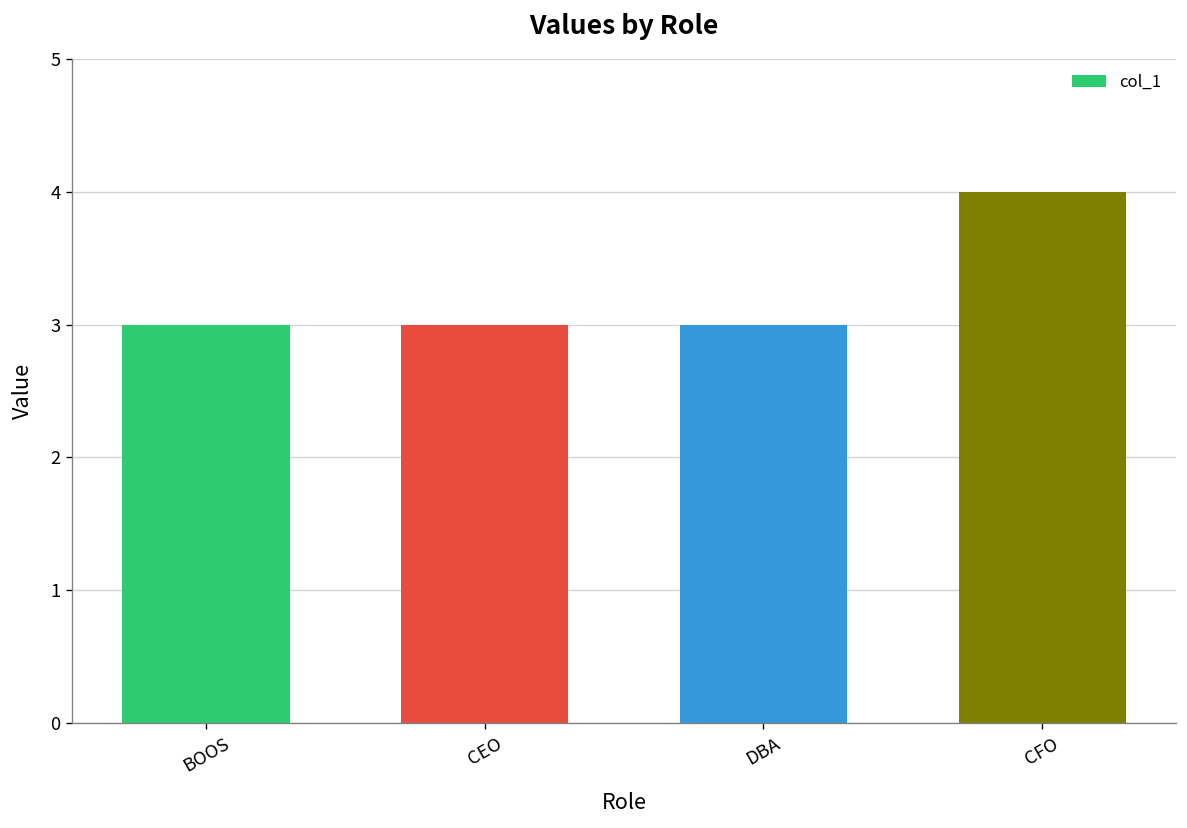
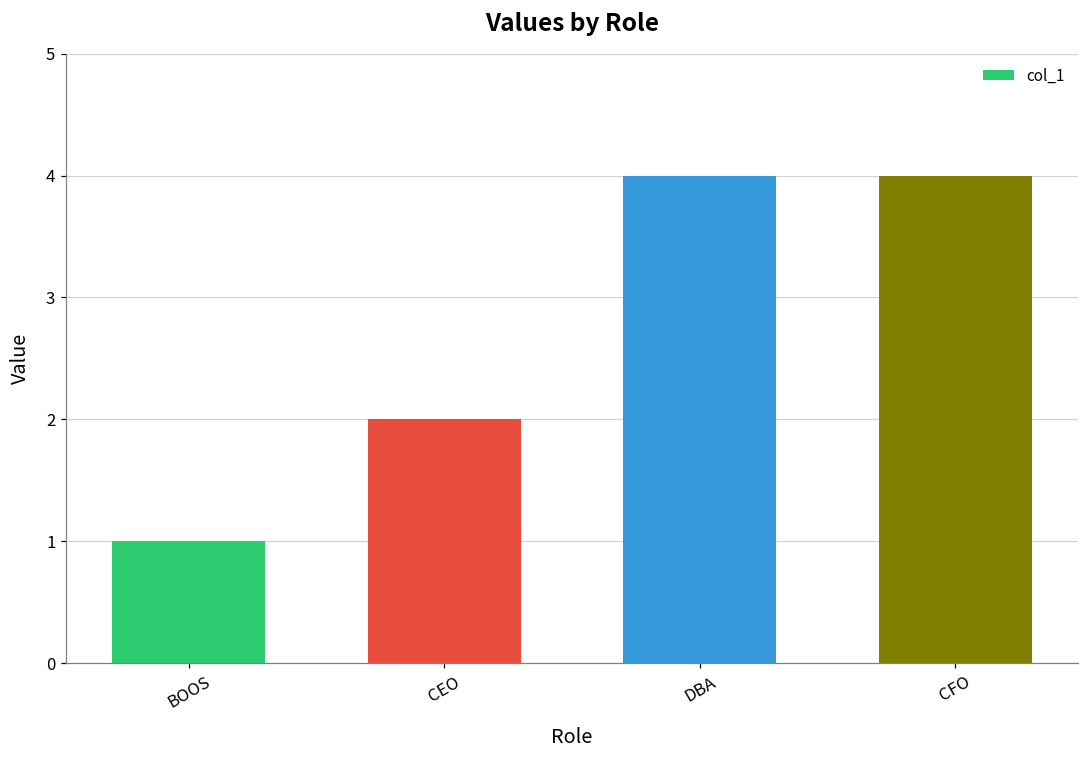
BOOS: 3 -> 1
CEO: 3 -> 2
DBA: 3 -> 4
